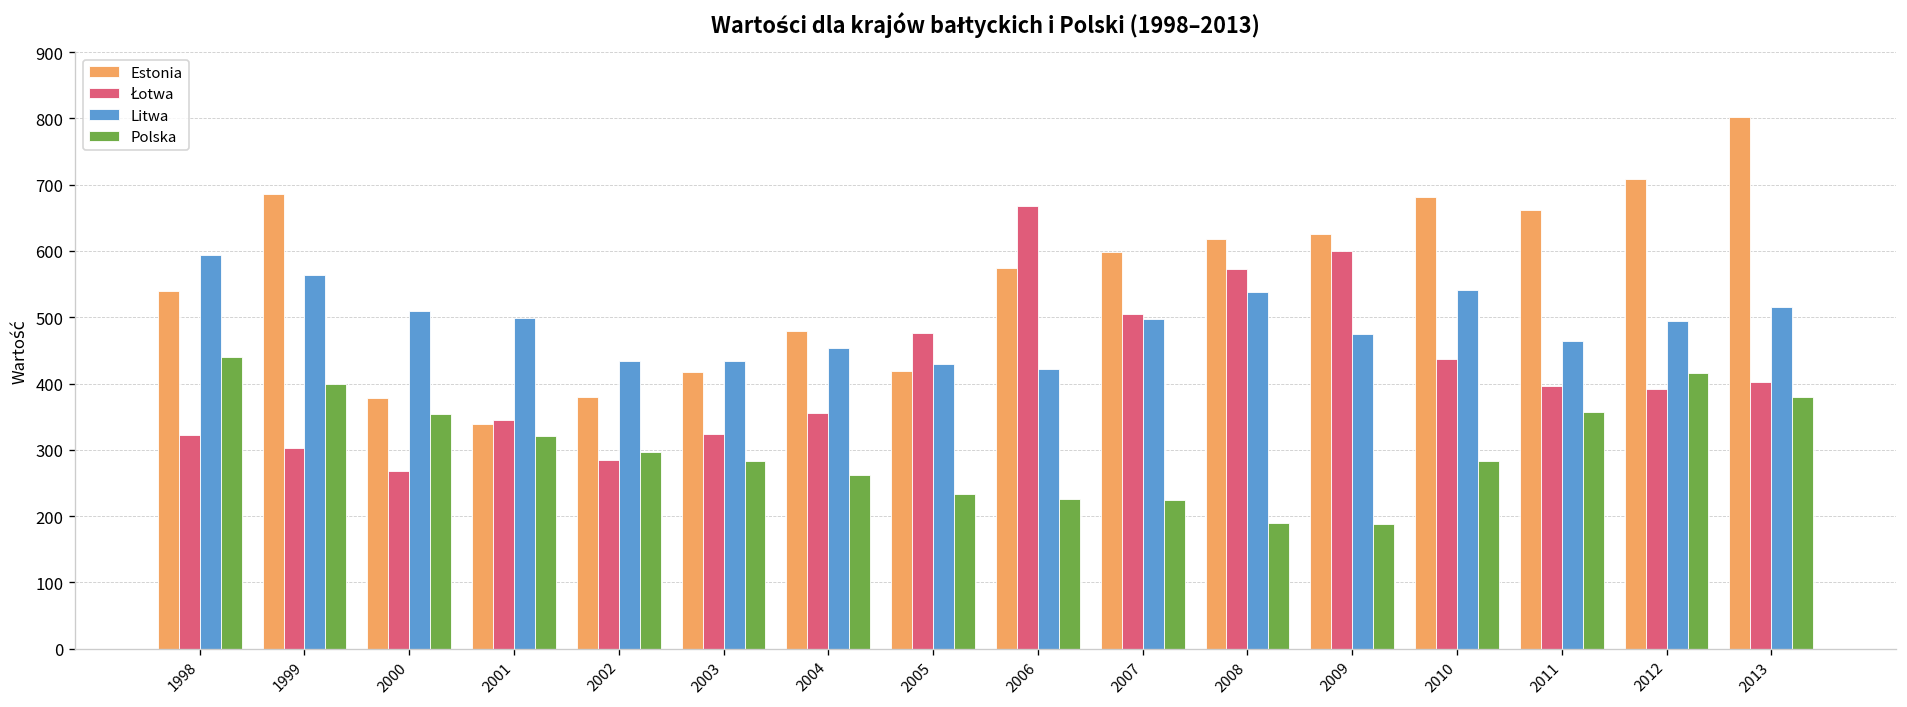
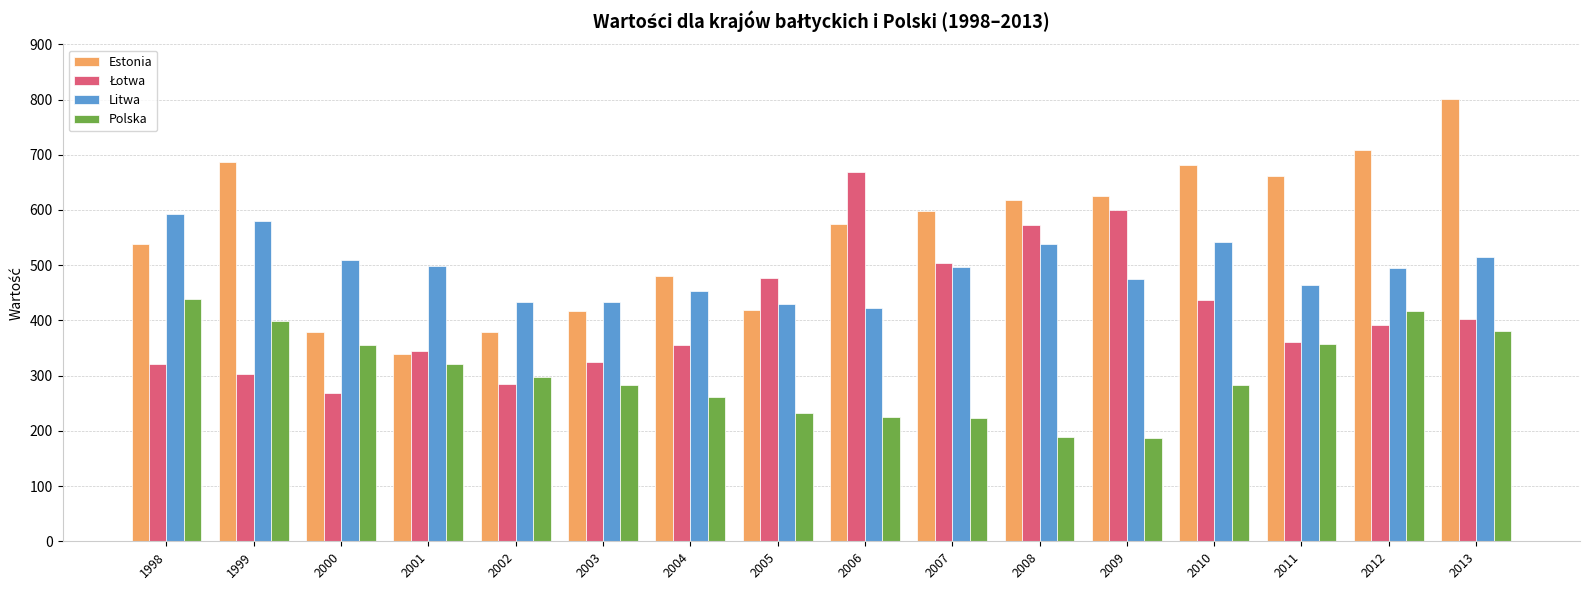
Litwa, 1999: 560 -> 580
Łotwa, 2011: 400 -> 360
